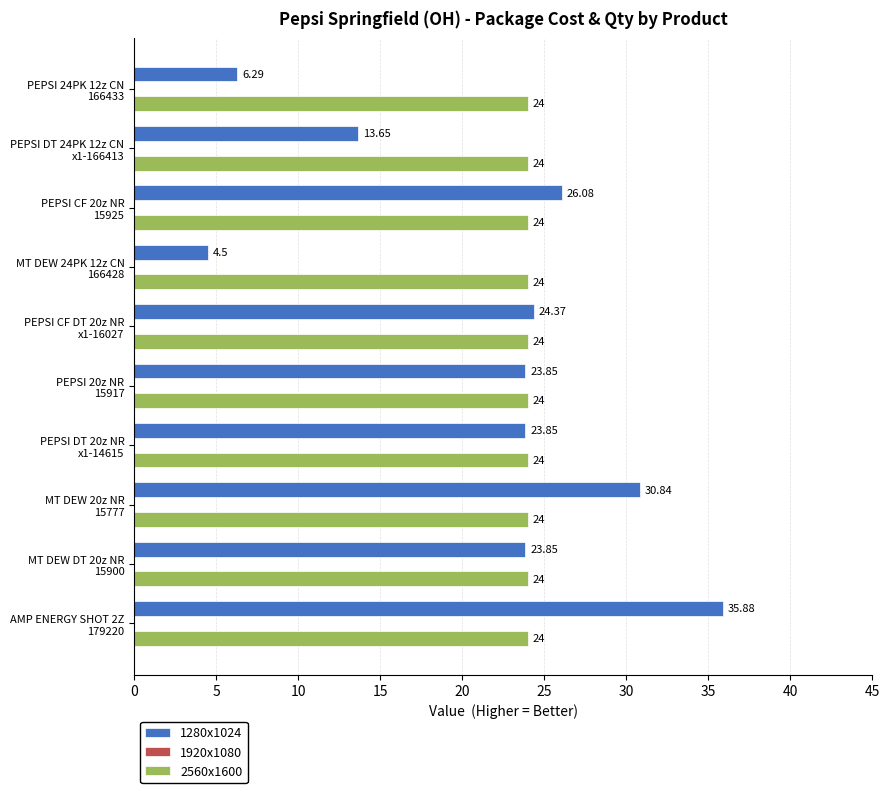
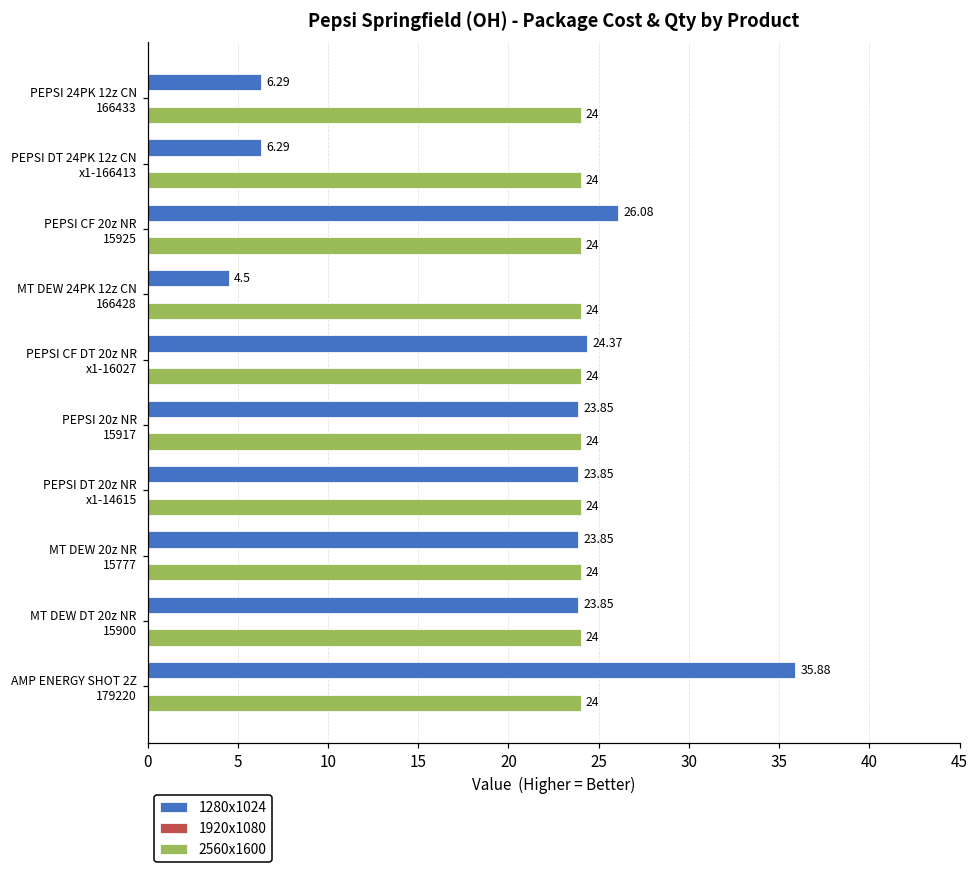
1280x1024, PEPSI DT 24PK 12z CN x1-166413: 13.65 -> 6.29
1280x1024, MT DEW 20z NR 15777: 30.84 -> 23.85
